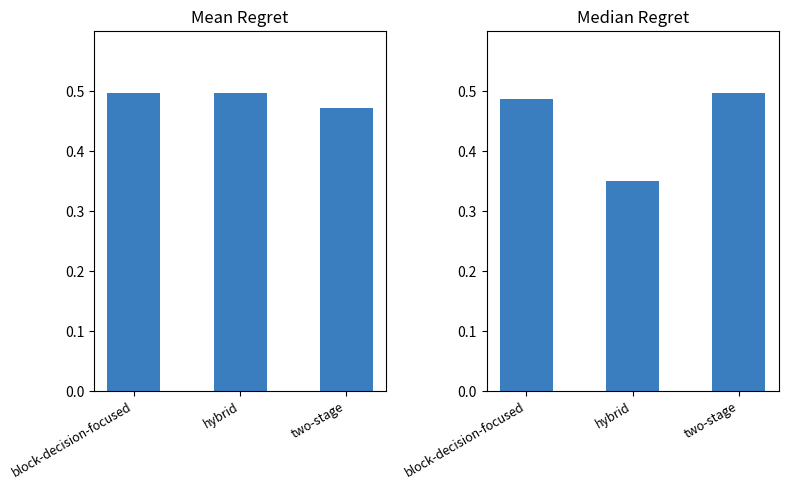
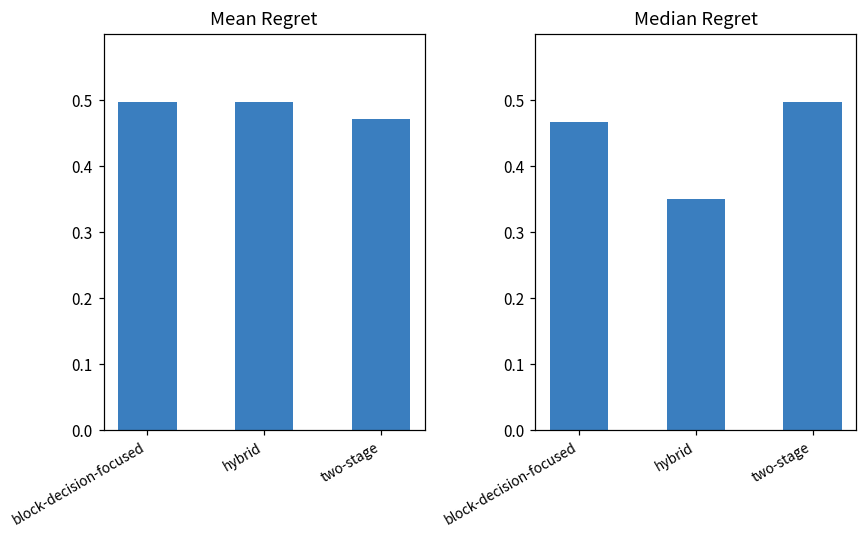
Median Regret, block-decision-focused: 0.49 -> 0.47
